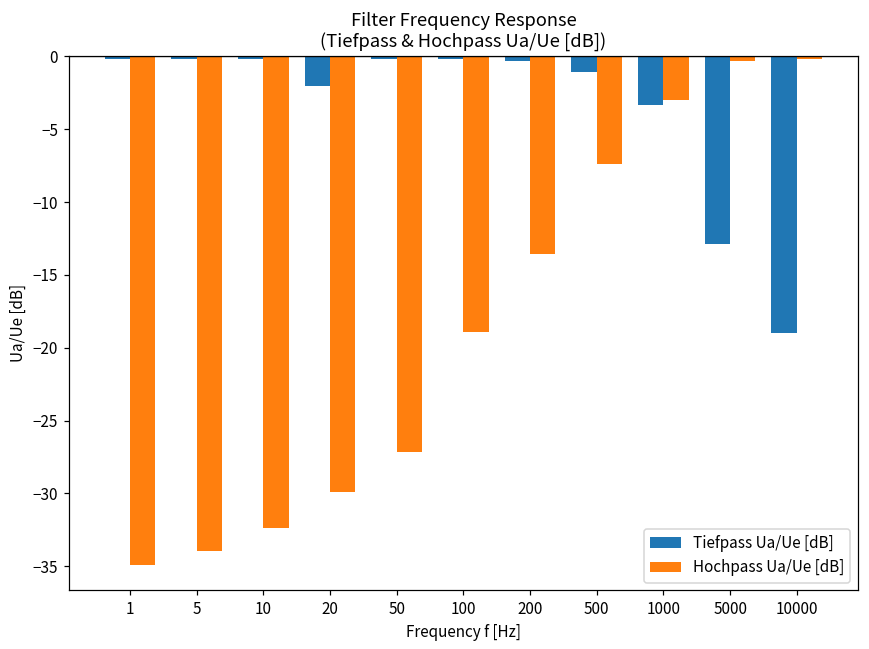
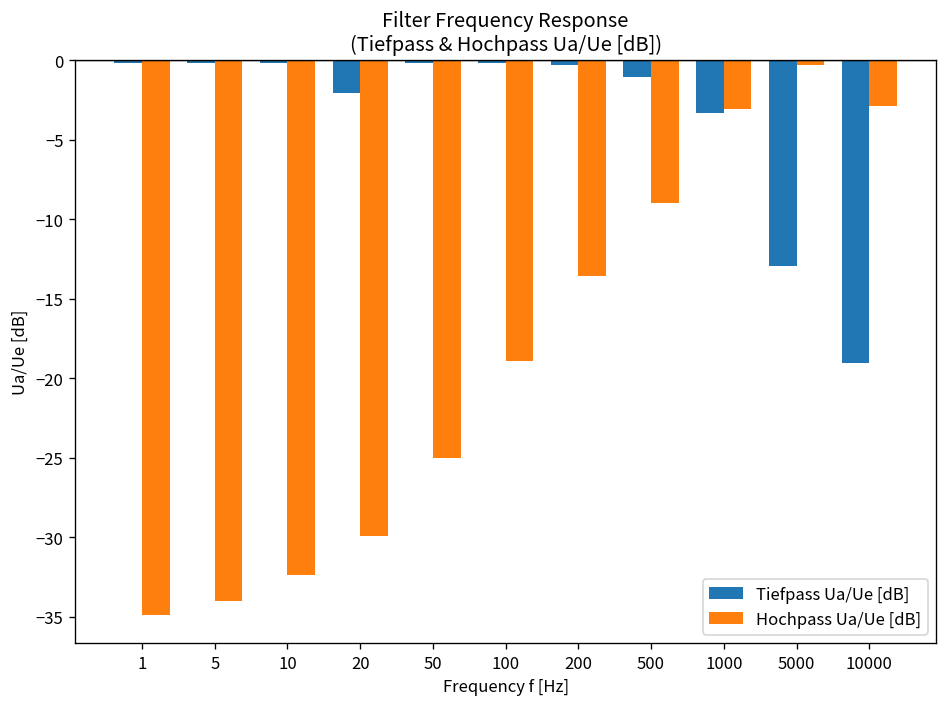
Hochpass Ua/Ue [dB], 50: -27.2 -> -25.0
Hochpass Ua/Ue [dB], 500: -7.4 -> -9.0
Hochpass Ua/Ue [dB], 10000: -0.2 -> -2.8
